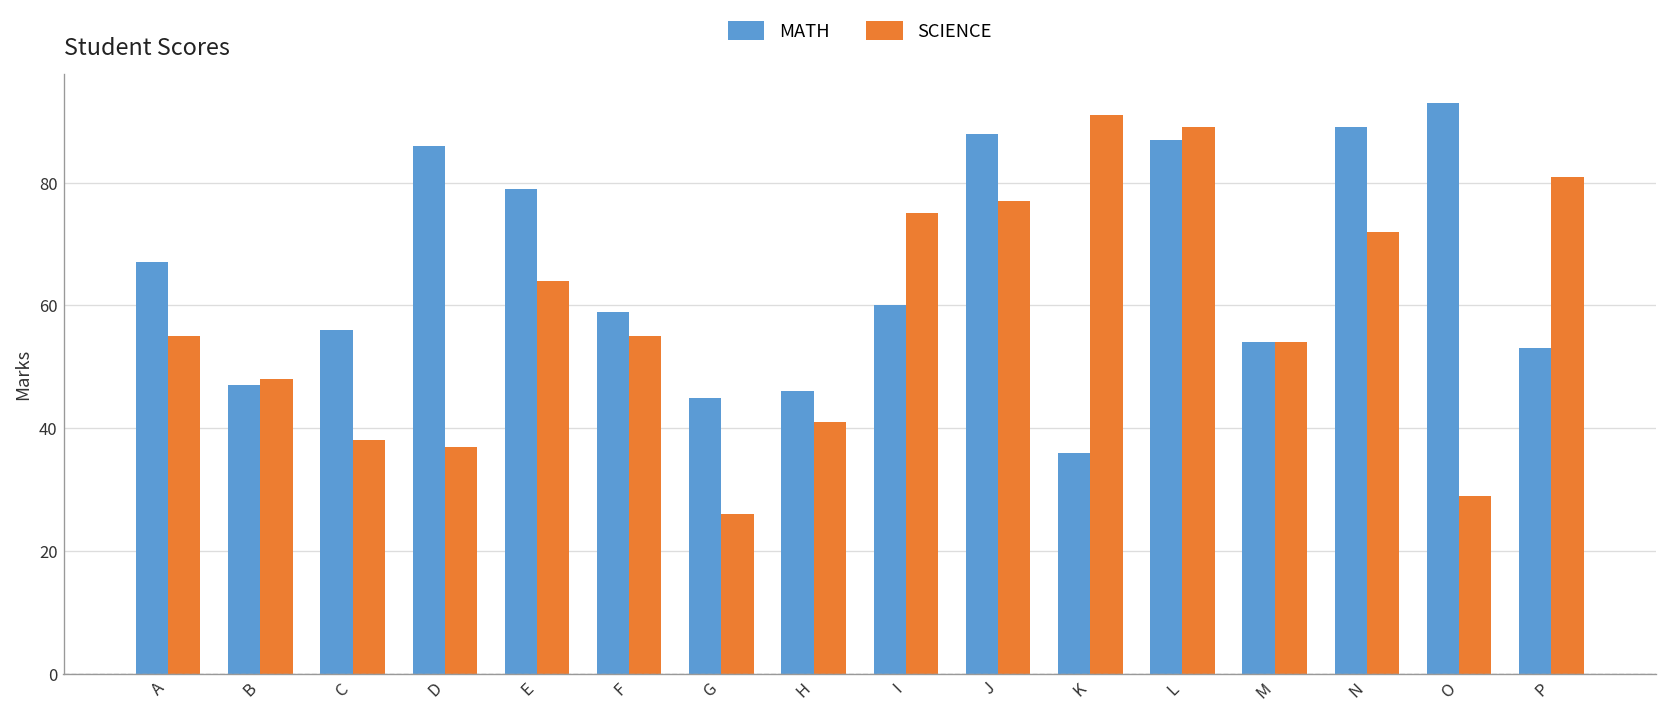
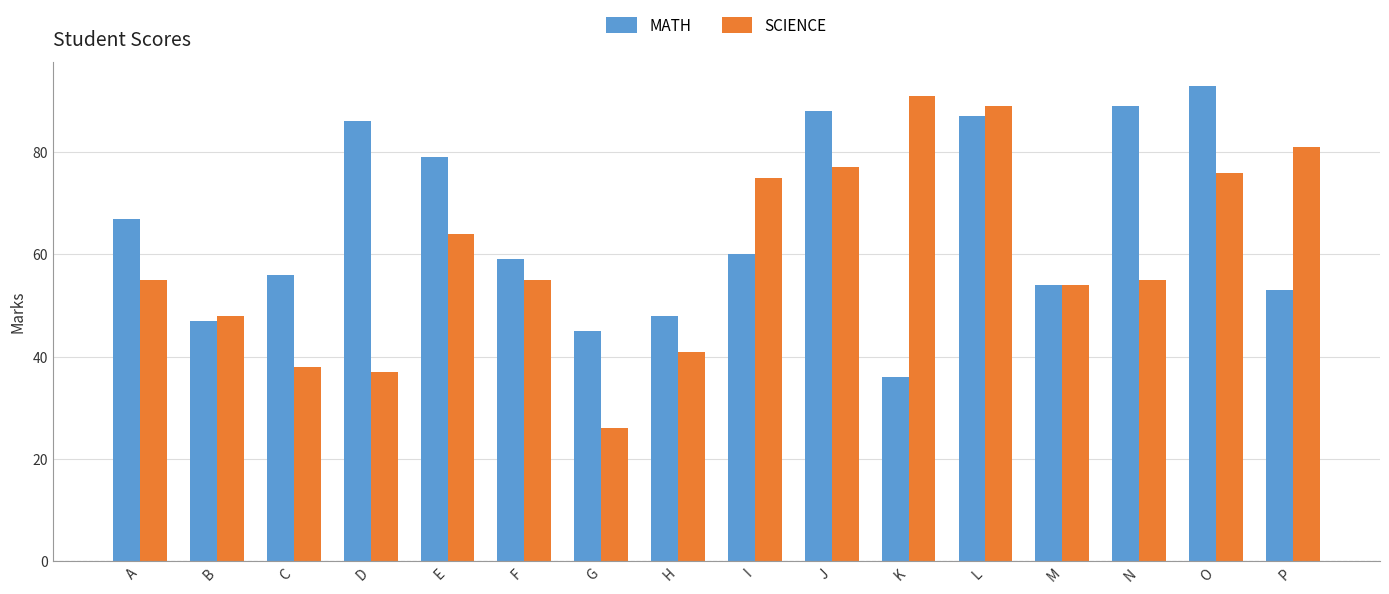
MATH, H: 46 -> 48
SCIENCE, N: 72 -> 55
SCIENCE, O: 29 -> 76
